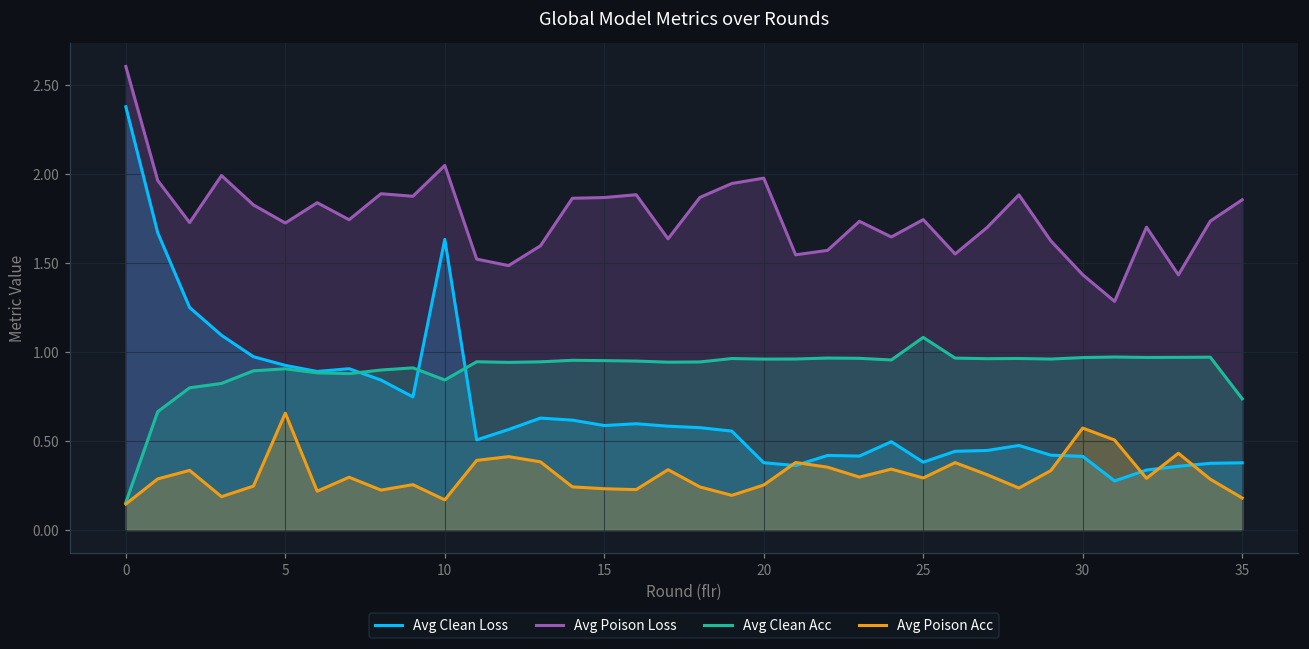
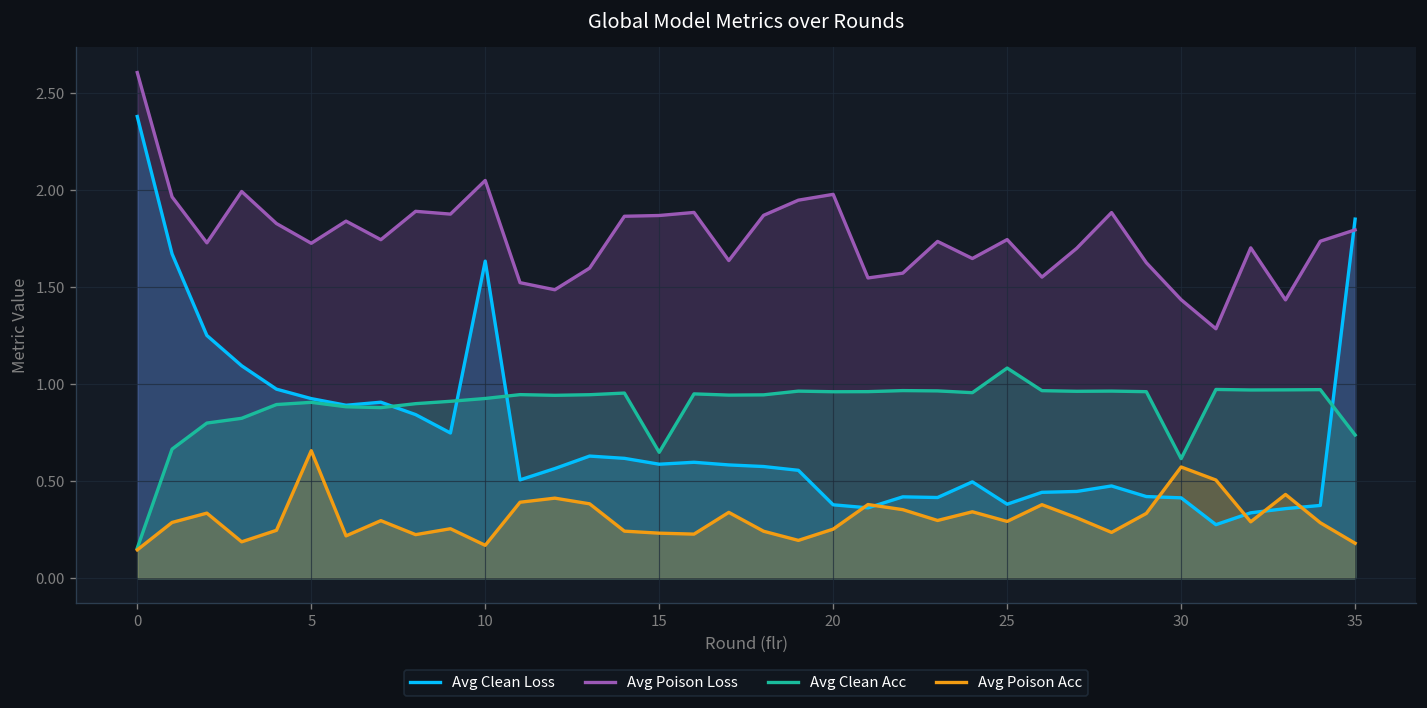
Avg Clean Acc, 10: 0.84 -> 0.93
Avg Clean Acc, 15: 0.95 -> 0.65
Avg Clean Acc, 30: 0.97 -> 0.62
Avg Clean Loss, 35: 0.38 -> 1.85
Avg Poison Loss, 35: 1.86 -> 1.79
